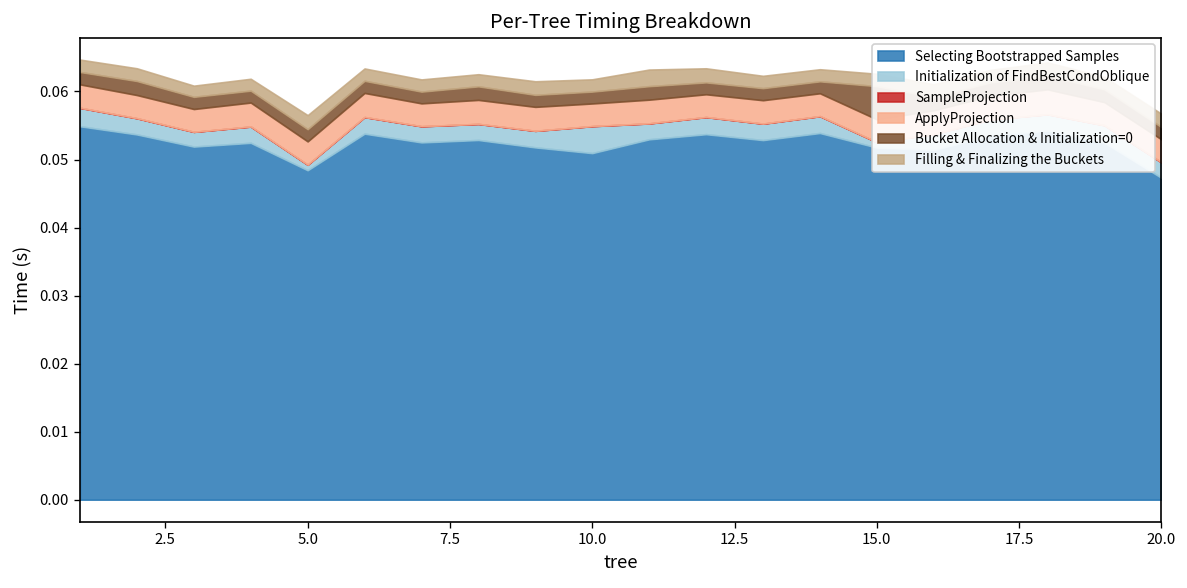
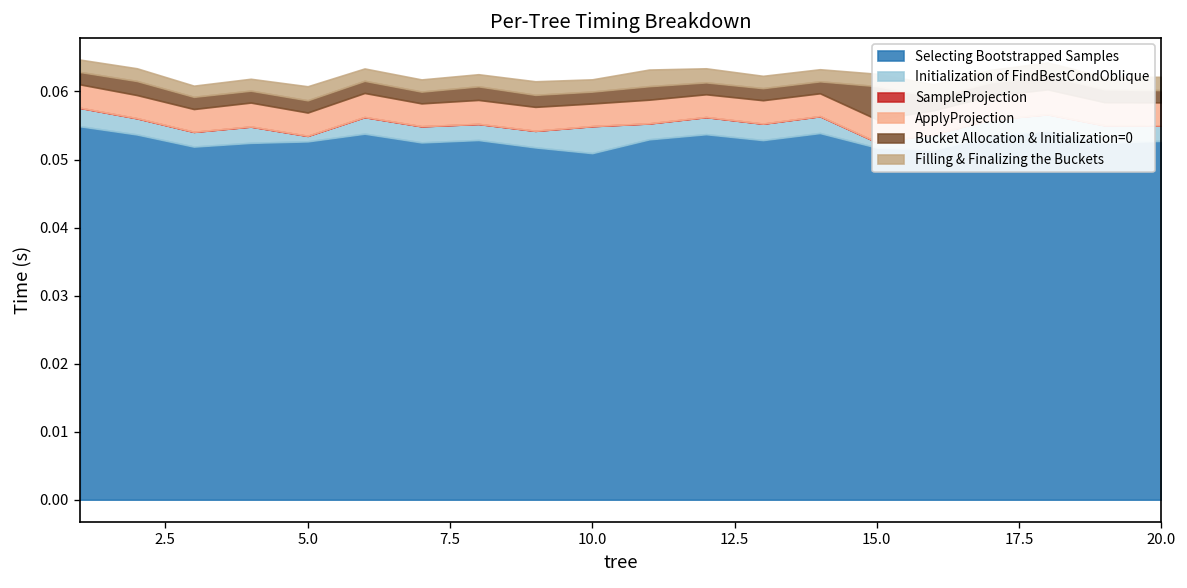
Selecting Bootstrapped Samples, 5.0: 0.048 -> 0.053
Selecting Bootstrapped Samples, 20.0: 0.047 -> 0.053
